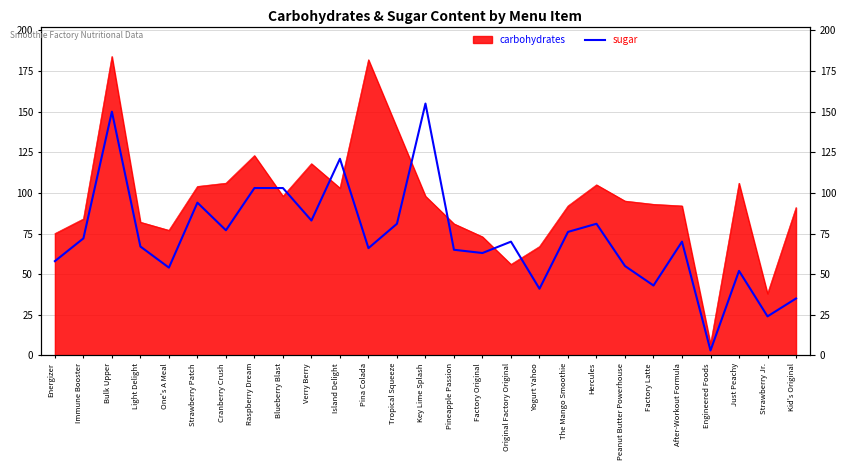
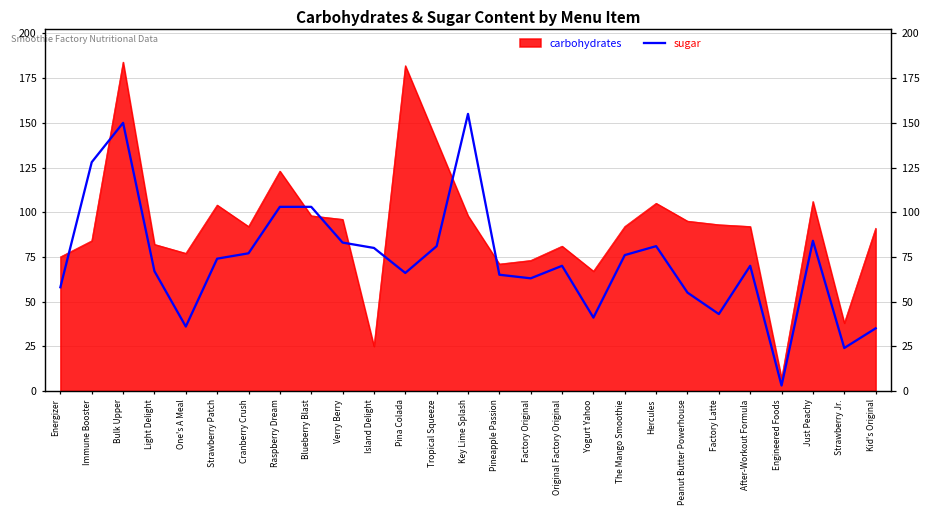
sugar, Immune Booster: 72 -> 128
sugar, One's A Meal: 54 -> 36
sugar, Strawberry Patch: 94 -> 74
carbohydrates, Cranberry Crush: 106 -> 92
carbohydrates, Verry Berry: 118 -> 96
carbohydrates, Island Delight: 103 -> 25
sugar, Island Delight: 121 -> 80
carbohydrates, Pineapple Passion: 81 -> 71
carbohydrates, Original Factory Original: 56 -> 81
sugar, Just Peachy: 52 -> 84
